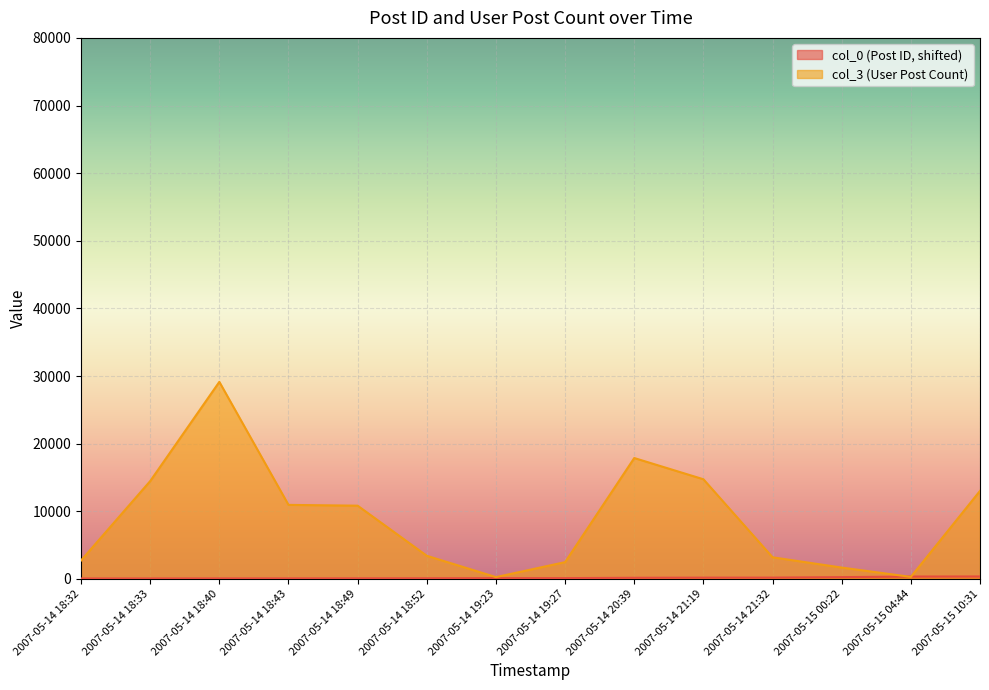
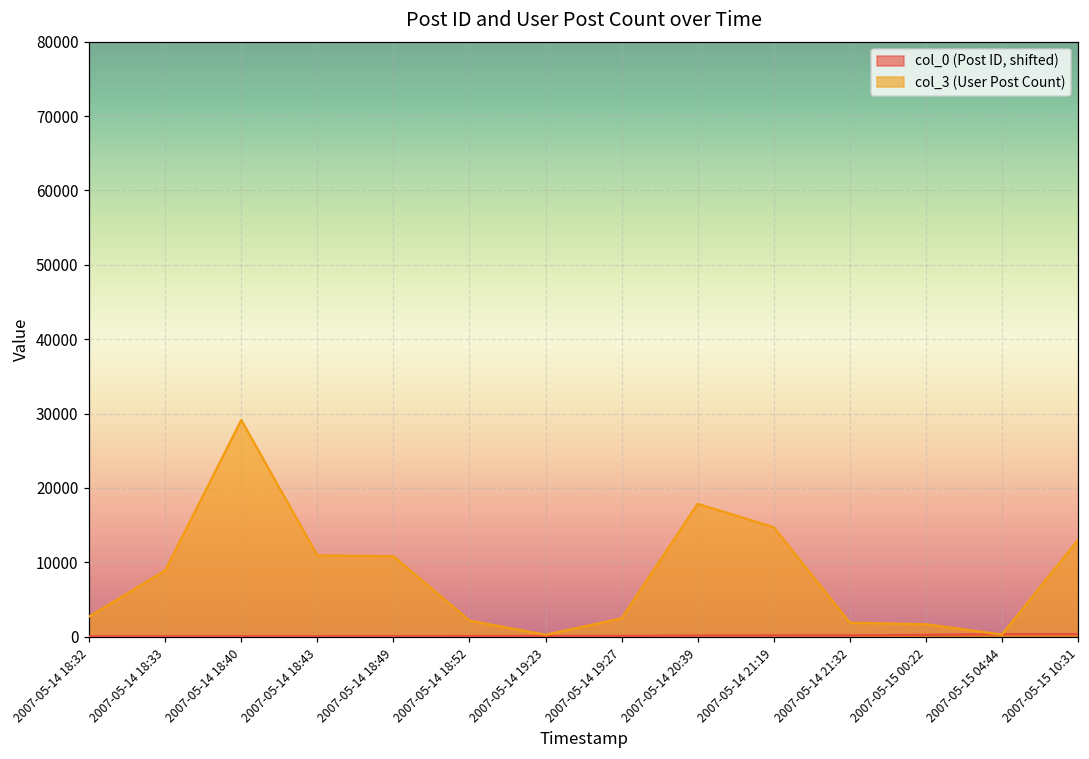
col_3 (User Post Count), 2007-05-14 18:33: 14000 -> 9000
col_3 (User Post Count), 2007-05-14 18:52: 3000 -> 2000
col_3 (User Post Count), 2007-05-14 21:32: 3000 -> 2000
